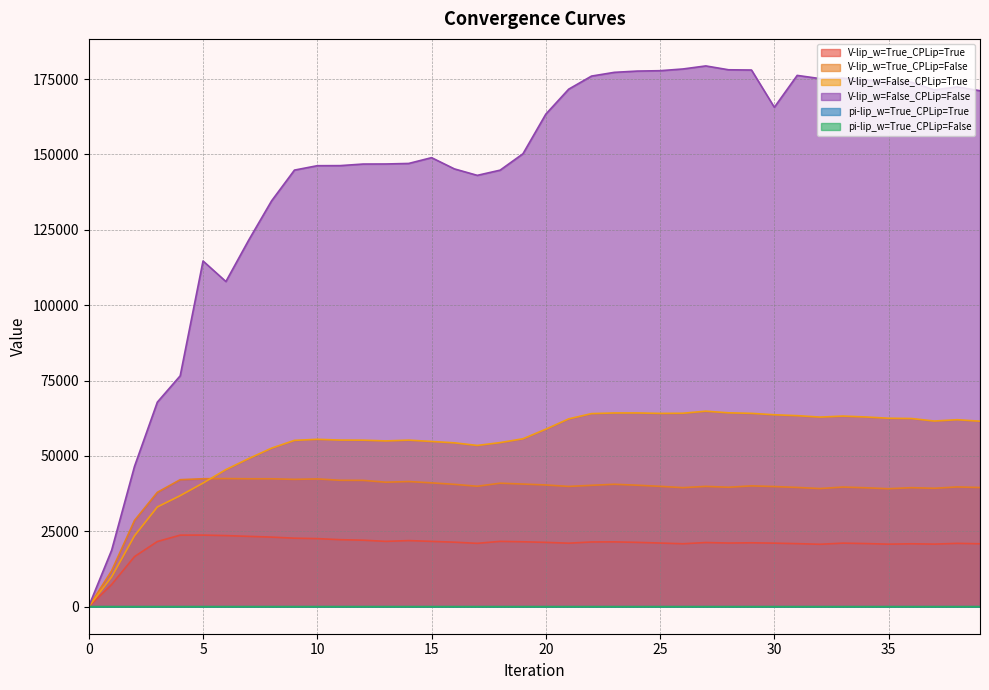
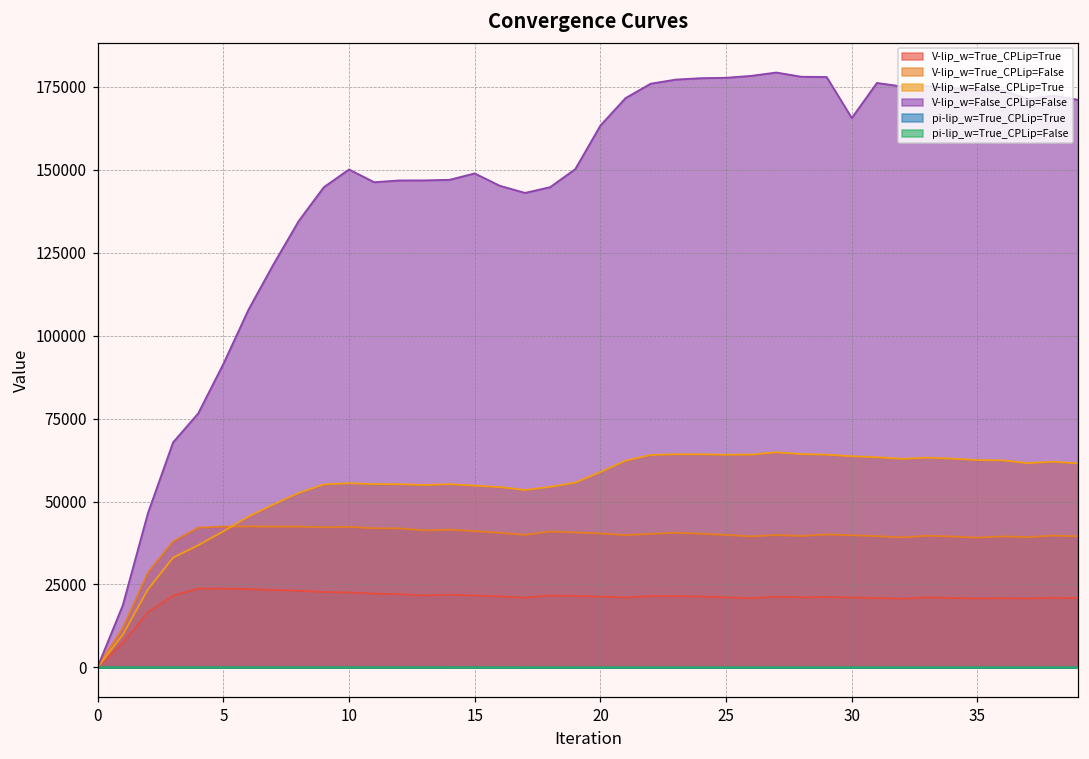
V-lip_w=False_CPLip=False, 5: 115000 -> 91000
V-lip_w=False_CPLip=False, 10: 146000 -> 150000
